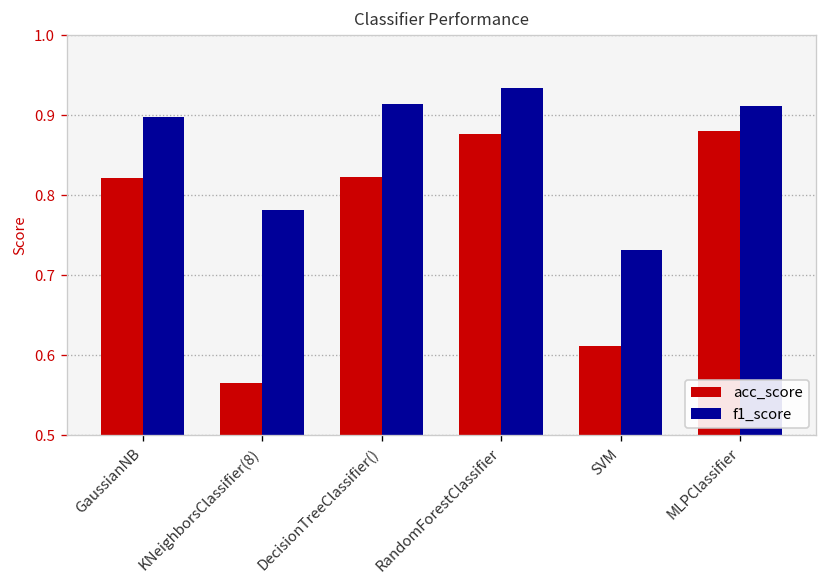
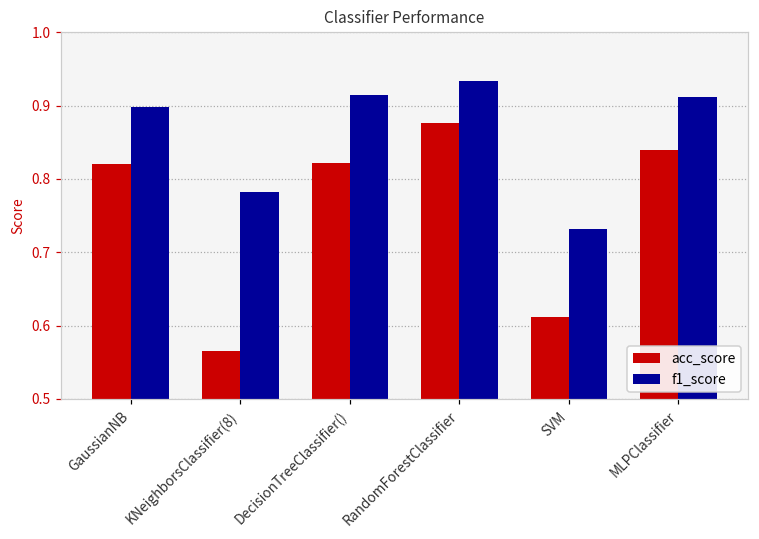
acc_score, MLPClassifier: 0.88 -> 0.84
